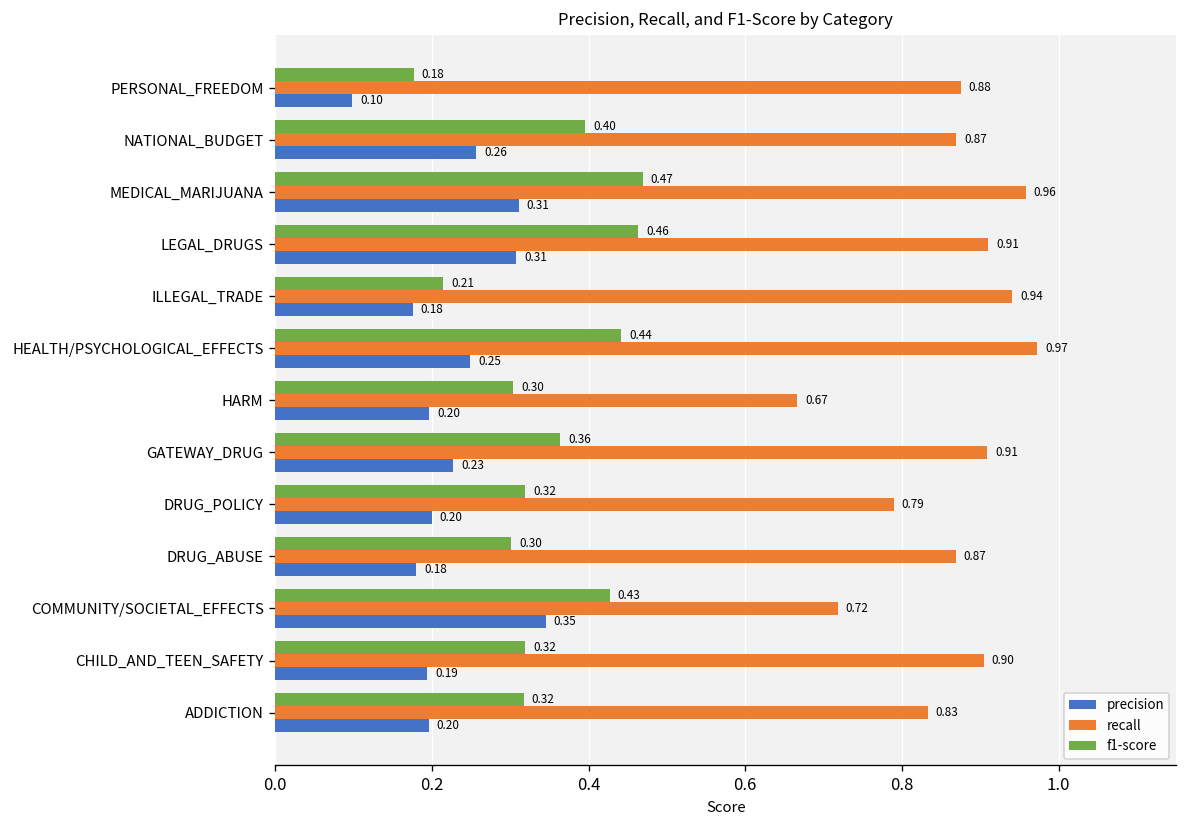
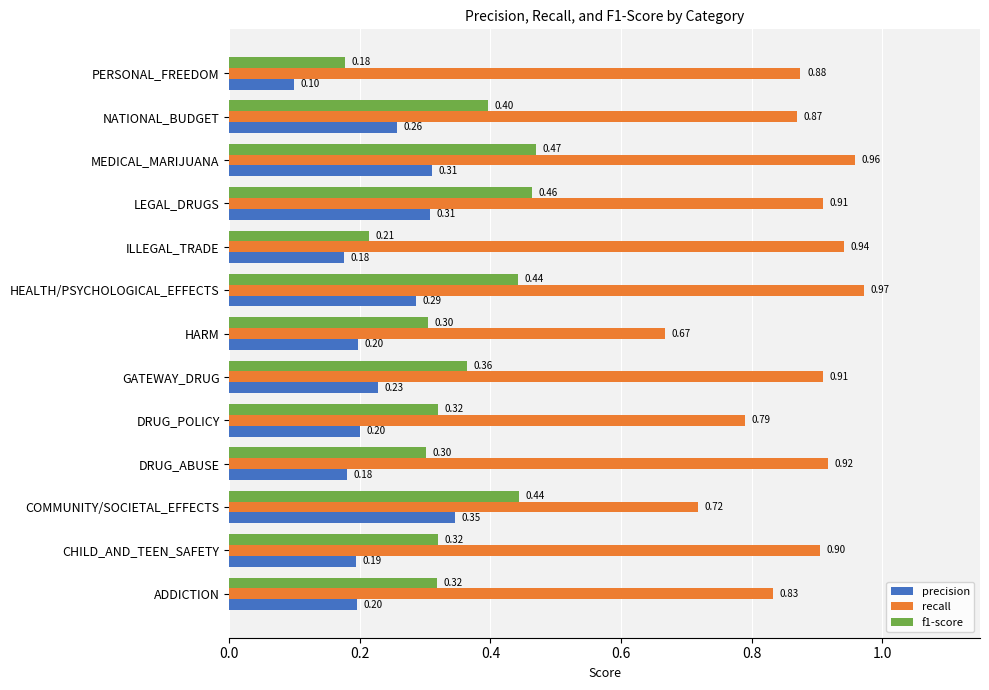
precision, HEALTH/PSYCHOLOGICAL_EFFECTS: 0.25 -> 0.29
recall, DRUG_ABUSE: 0.87 -> 0.92
f1-score, COMMUNITY/SOCIETAL_EFFECTS: 0.43 -> 0.44
